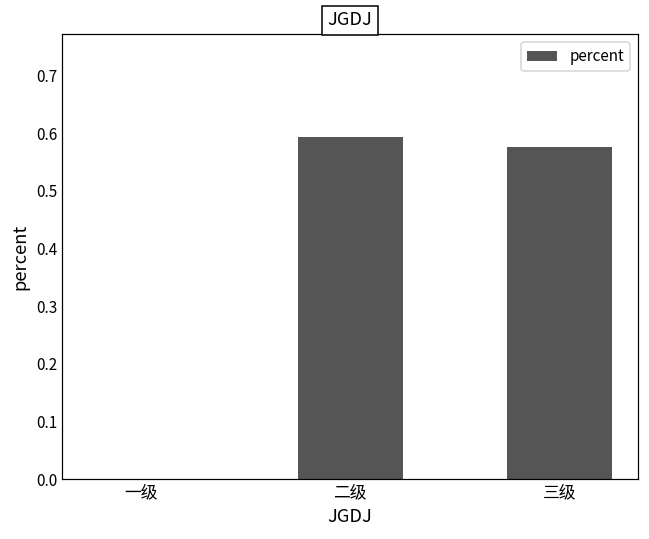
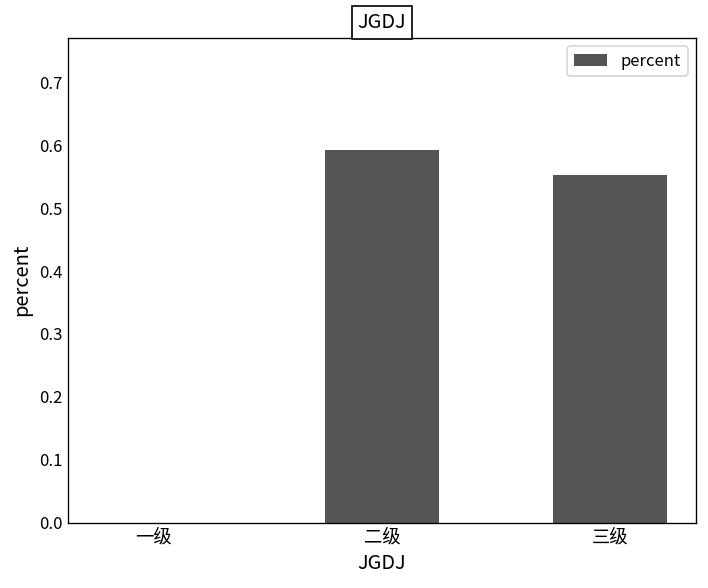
三级: 0.58 -> 0.55
